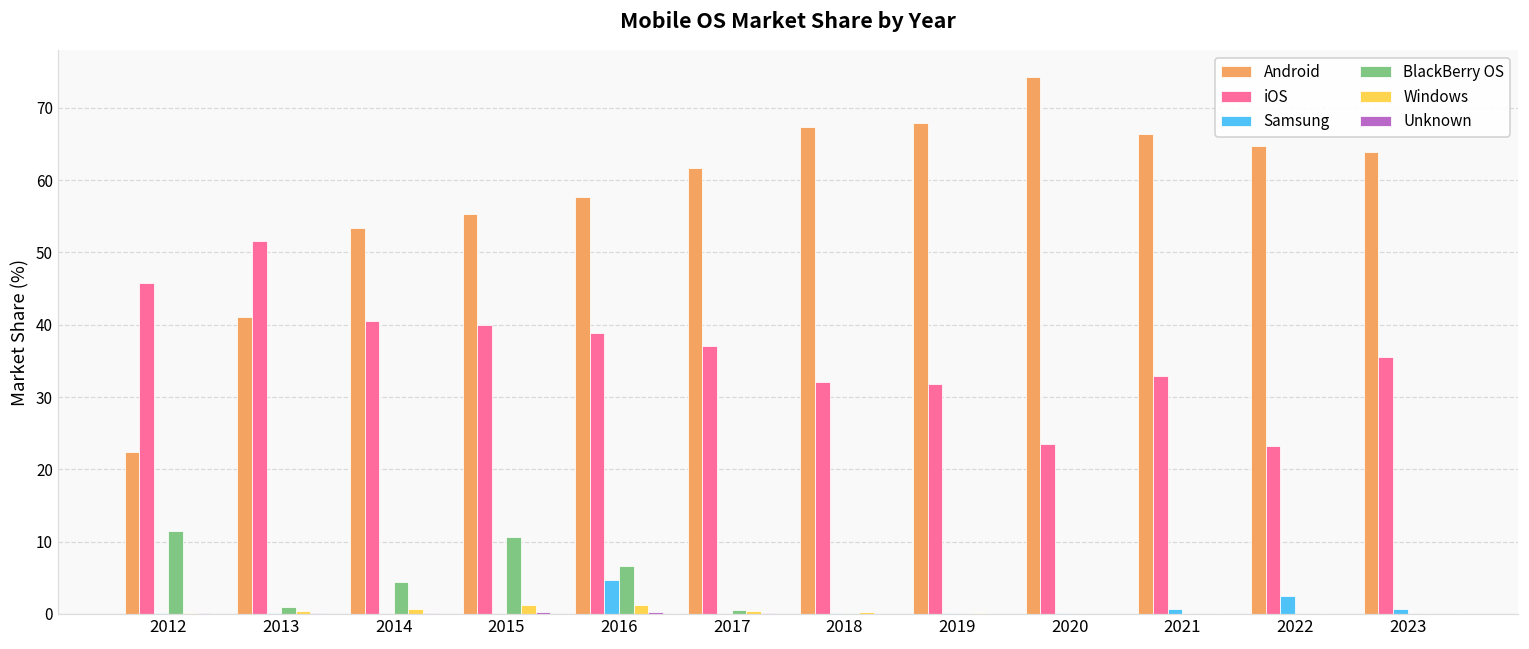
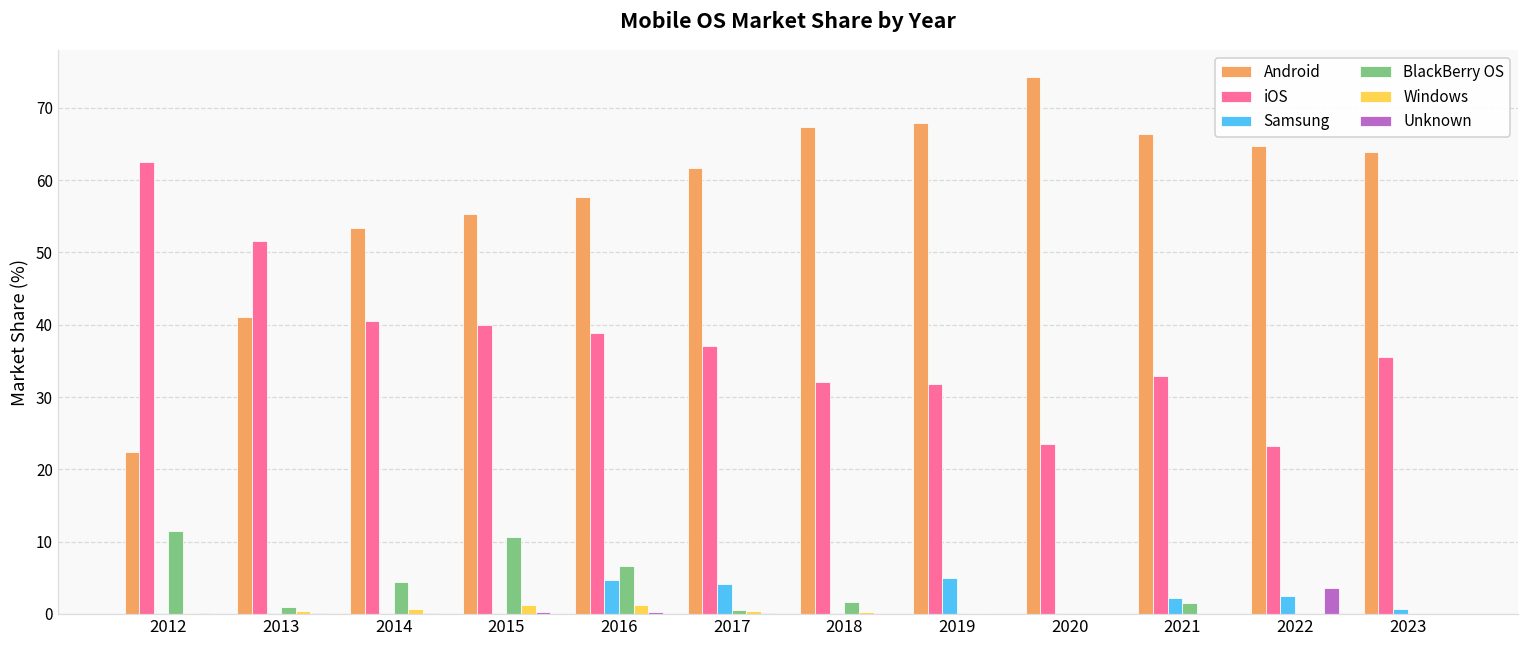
iOS, 2012: 46 -> 63
Samsung, 2017: 0 -> 4
BlackBerry OS, 2018: 0 -> 2
Samsung, 2019: 0 -> 5
Samsung, 2021: 1 -> 2
BlackBerry OS, 2021: 0 -> 2
Unknown, 2022: 0 -> 4
